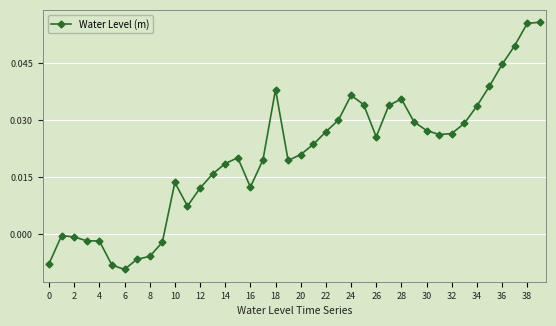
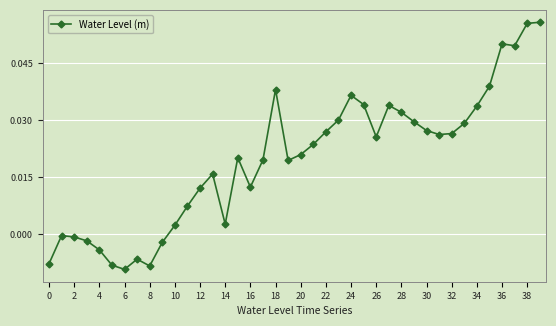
4: -0.002 -> -0.004
8: -0.006 -> -0.008
10: 0.014 -> 0.002
14: 0.019 -> 0.003
28: 0.036 -> 0.032
36: 0.045 -> 0.050
